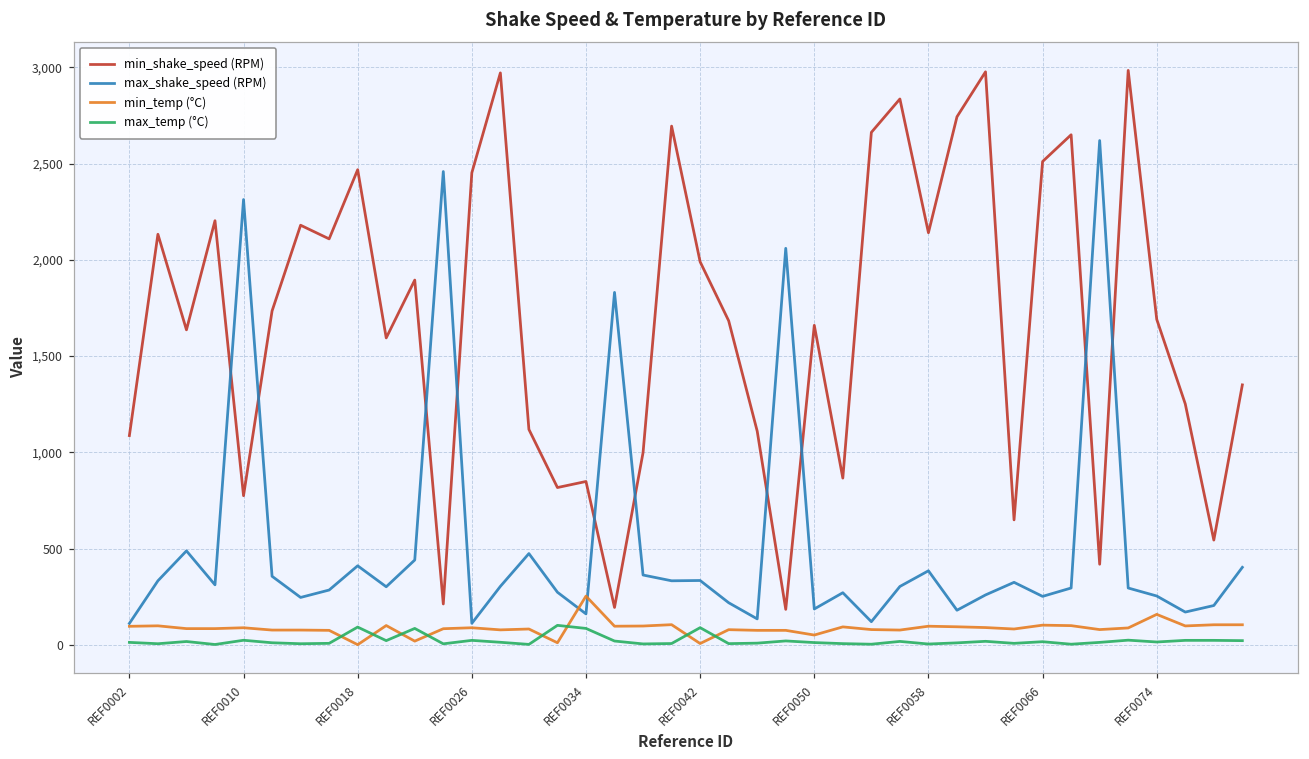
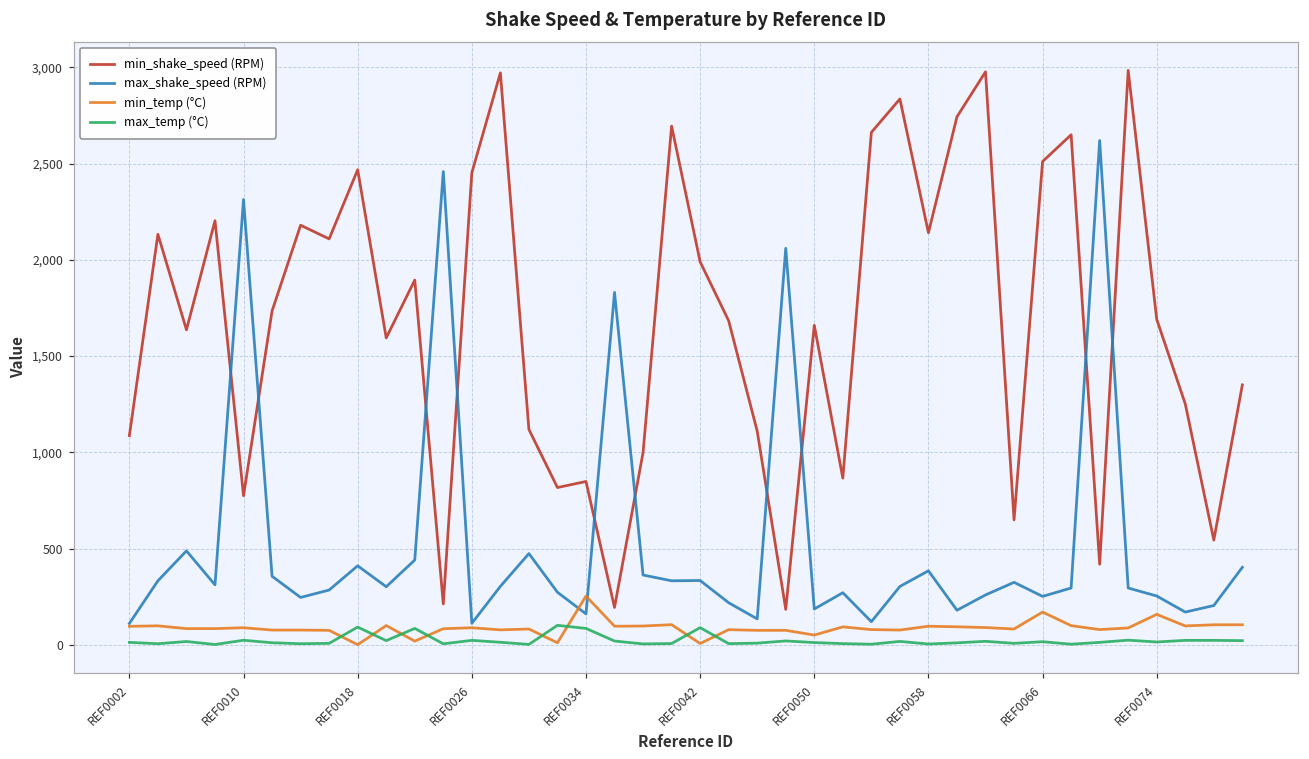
min_temp (°C), REF0066: 100 -> 170
